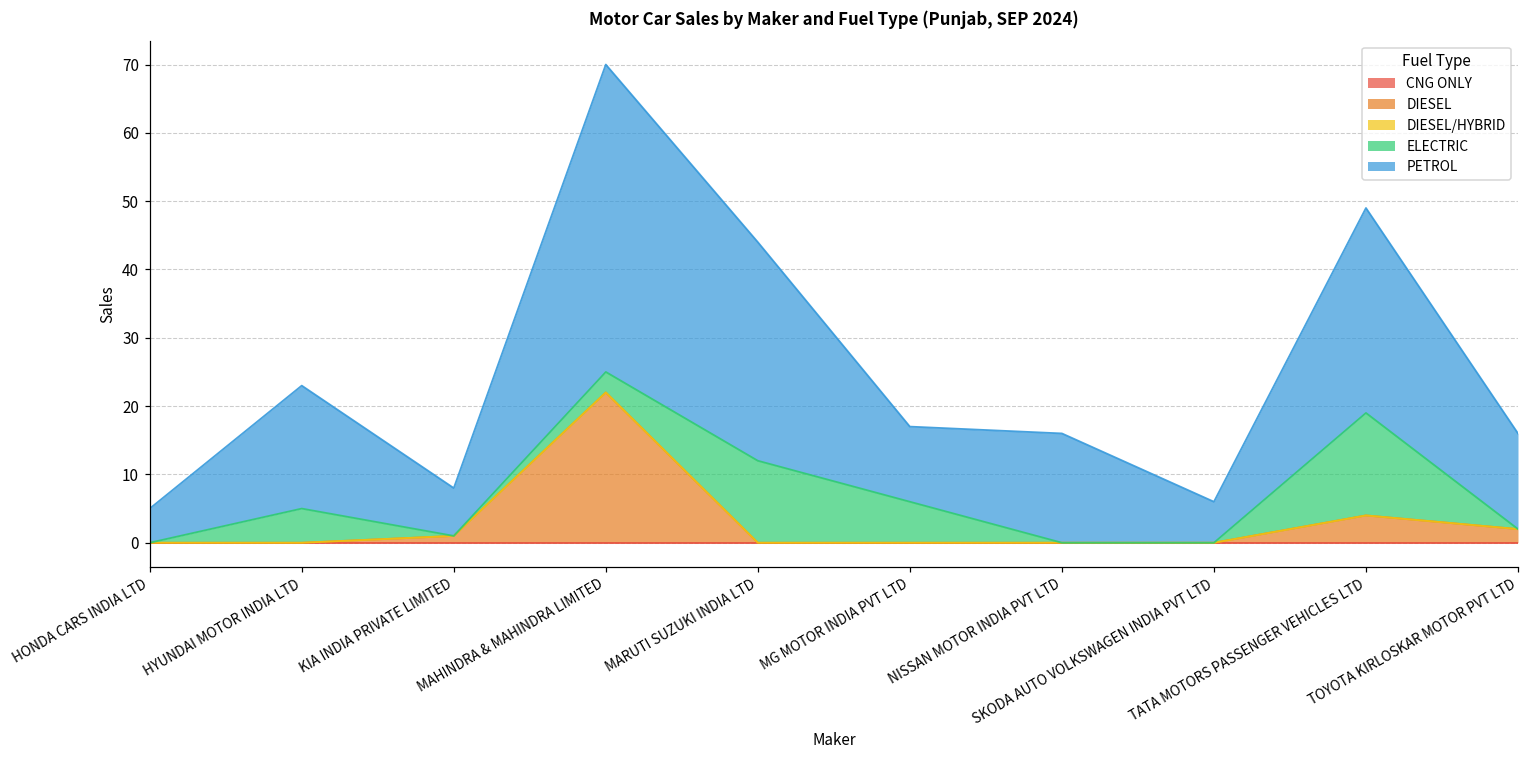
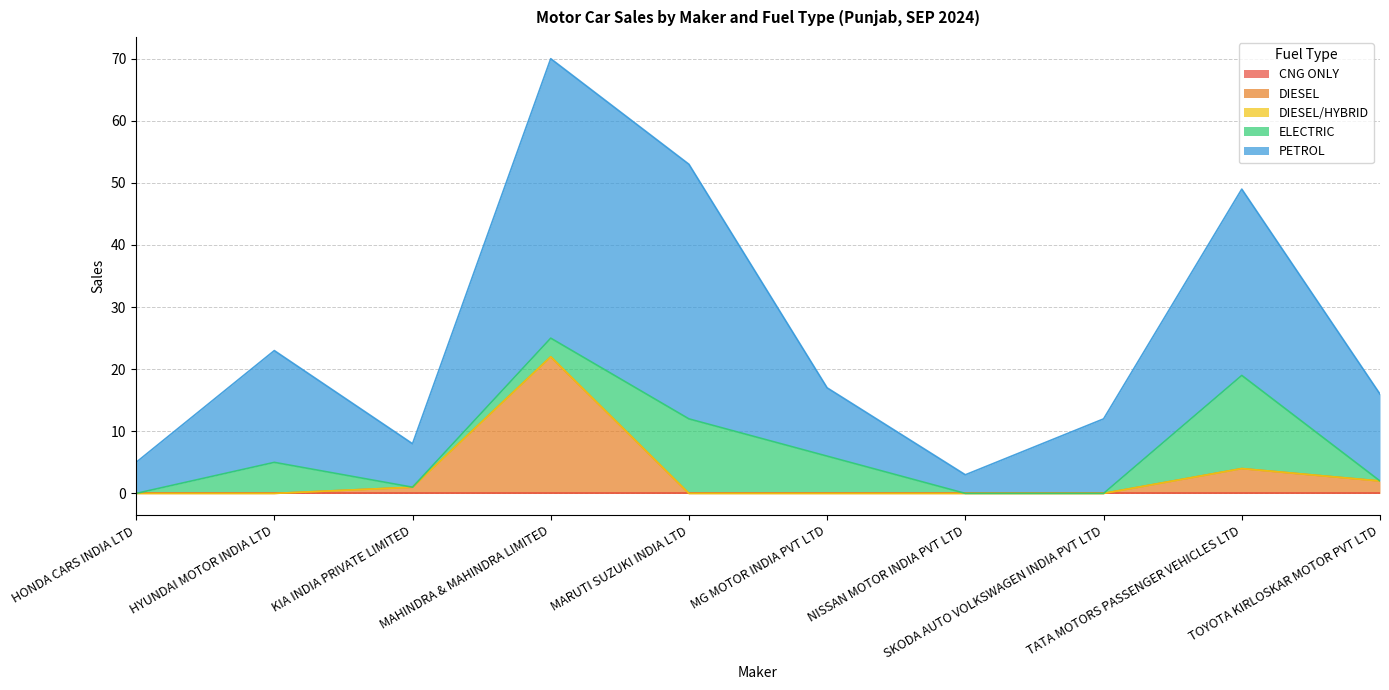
PETROL, MARUTI SUZUKI INDIA LTD: 32 -> 41
PETROL, NISSAN MOTOR INDIA PVT LTD: 16 -> 3
PETROL, SKODA AUTO VOLKSWAGEN INDIA PVT LTD: 6 -> 12
